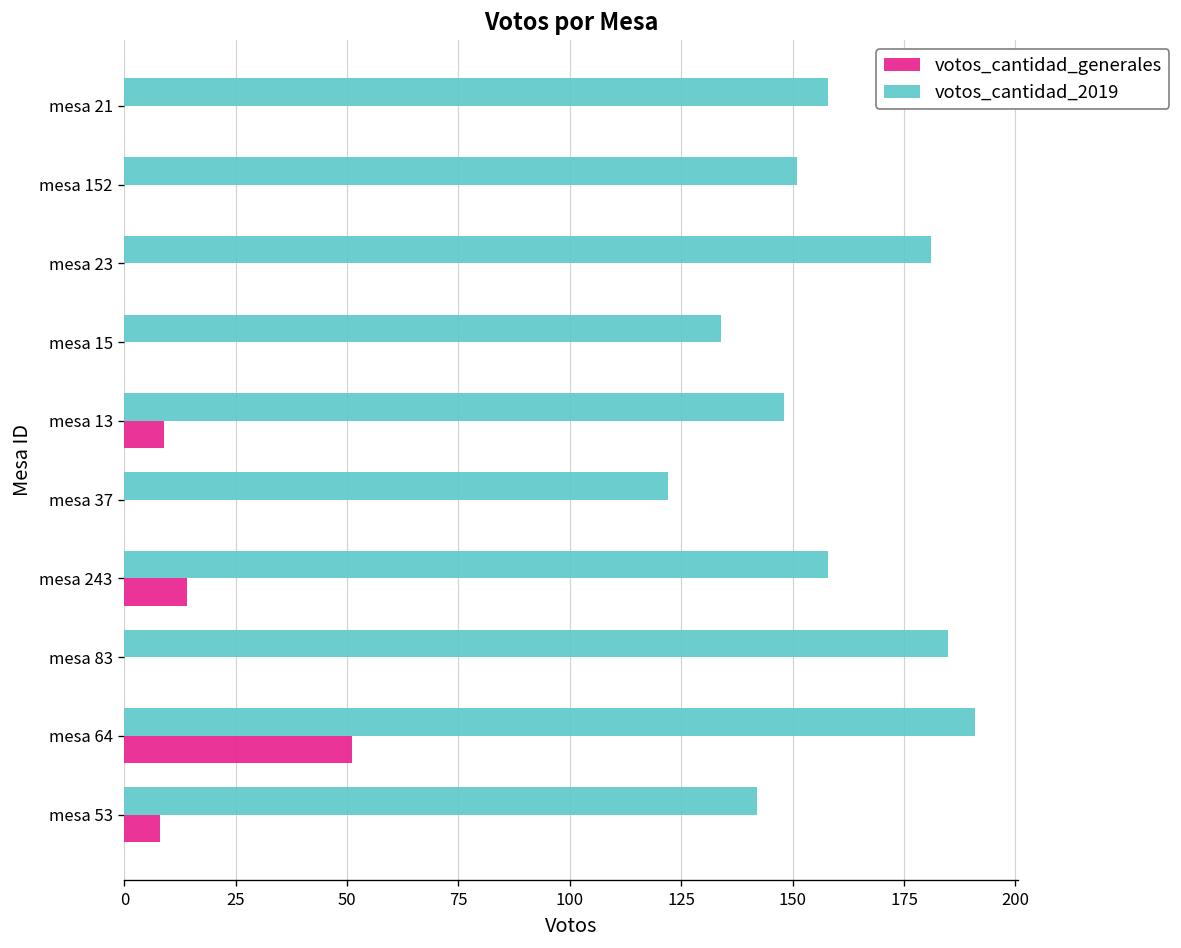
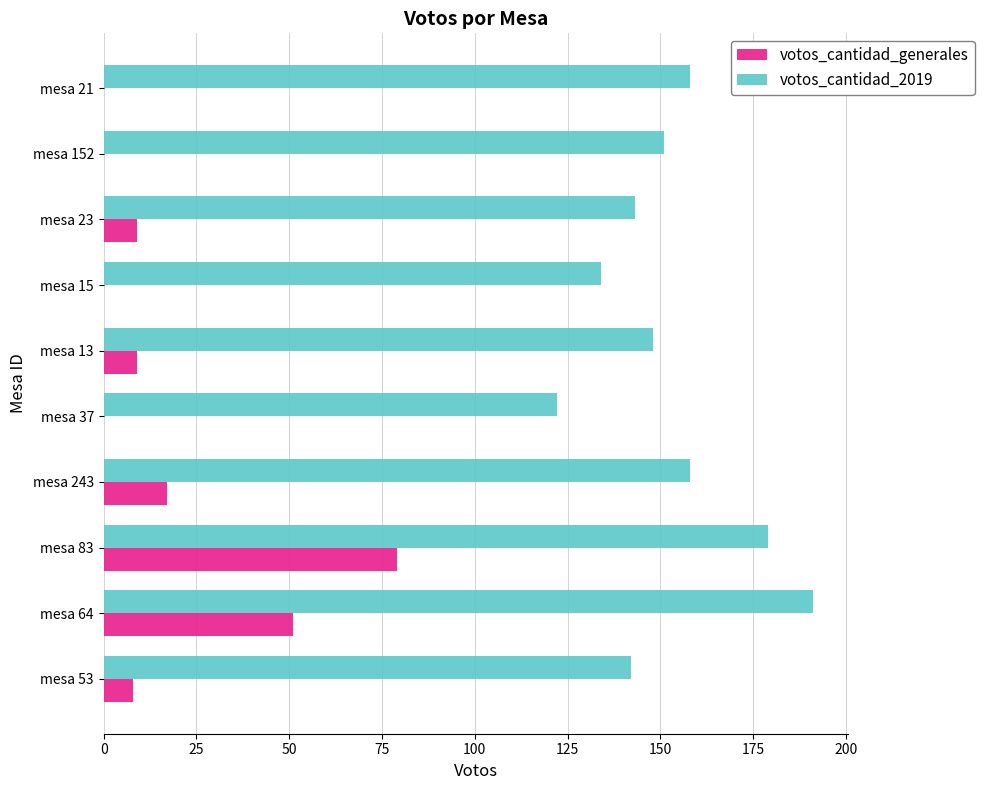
votos_cantidad_2019, mesa 23: 181 -> 143
votos_cantidad_generales, mesa 23: 0 -> 9
votos_cantidad_generales, mesa 243: 14 -> 17
votos_cantidad_2019, mesa 83: 185 -> 179
votos_cantidad_generales, mesa 83: 0 -> 79
